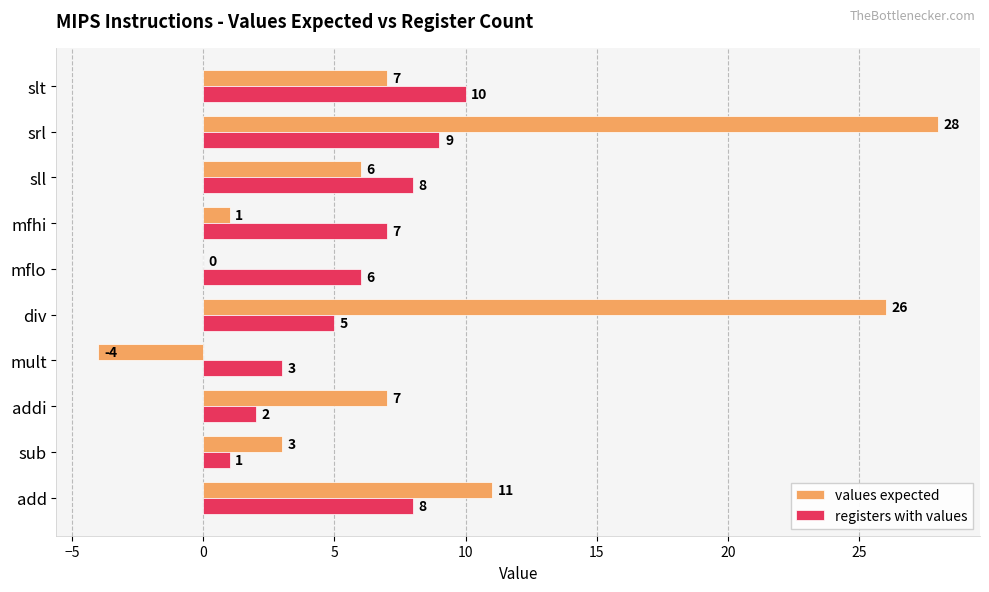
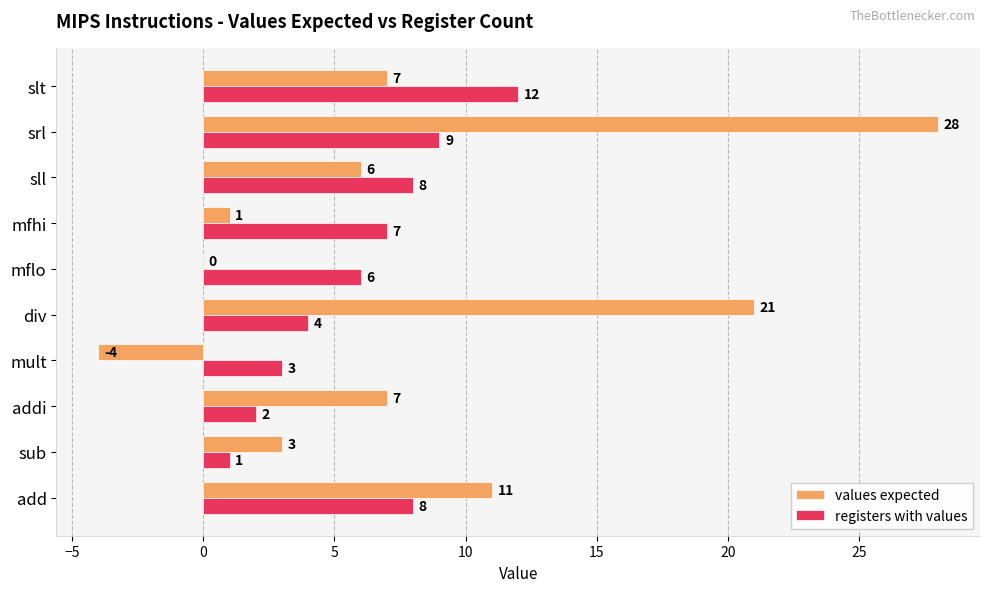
registers with values, slt: 10 -> 12
values expected, div: 26 -> 21
registers with values, div: 5 -> 4
